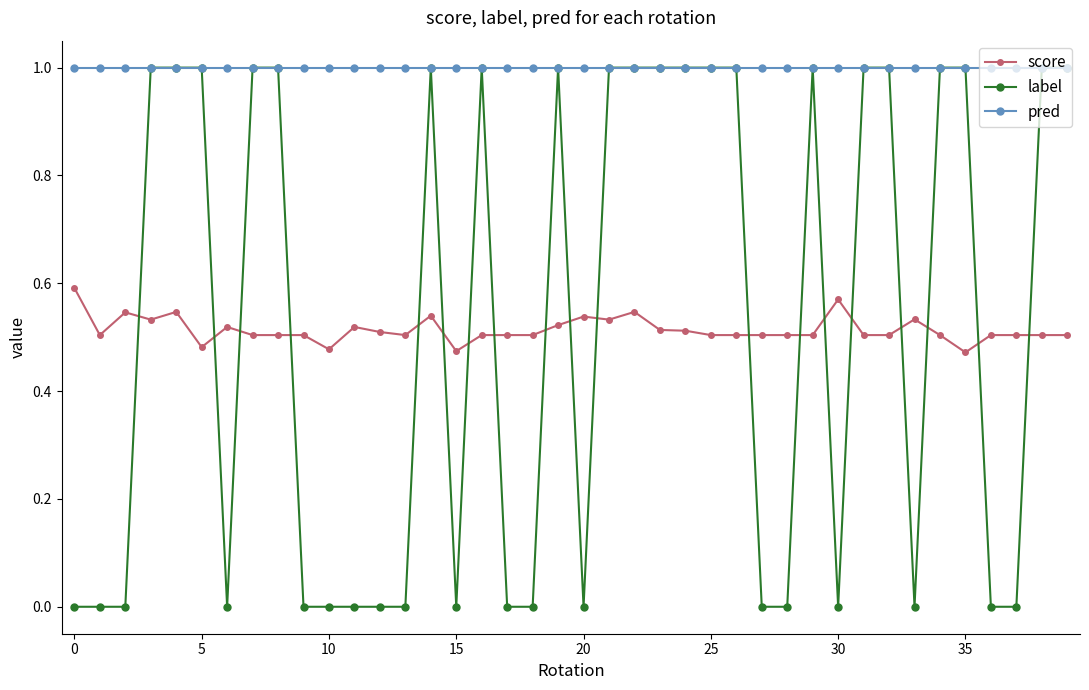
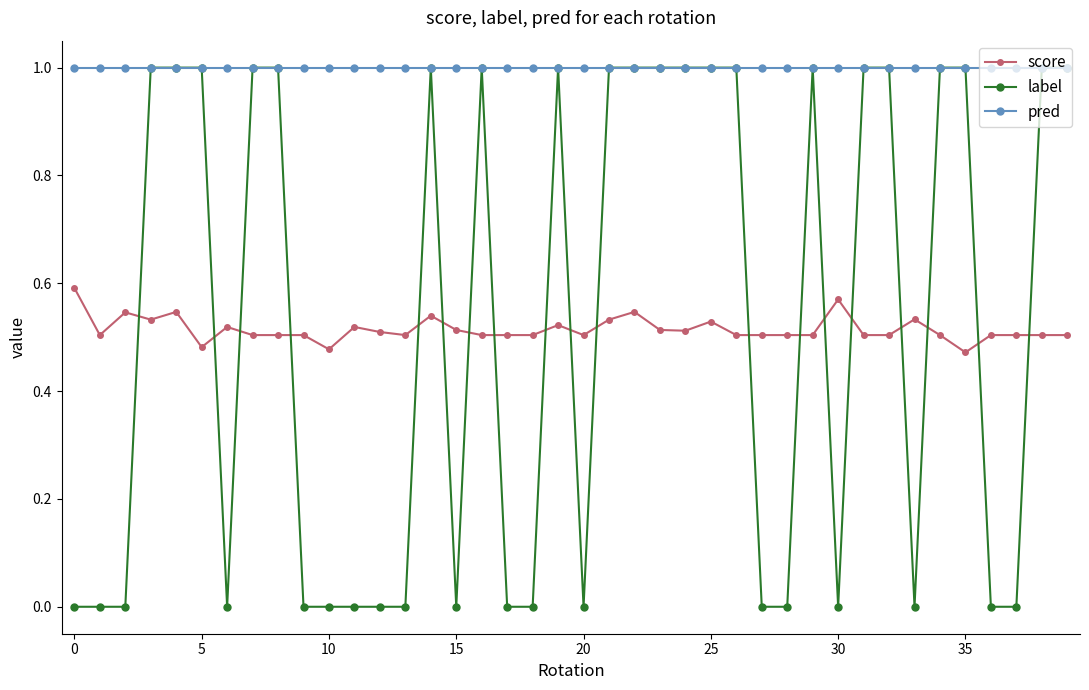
score, 15: 0.47 -> 0.51
score, 20: 0.54 -> 0.50
score, 25: 0.50 -> 0.53
